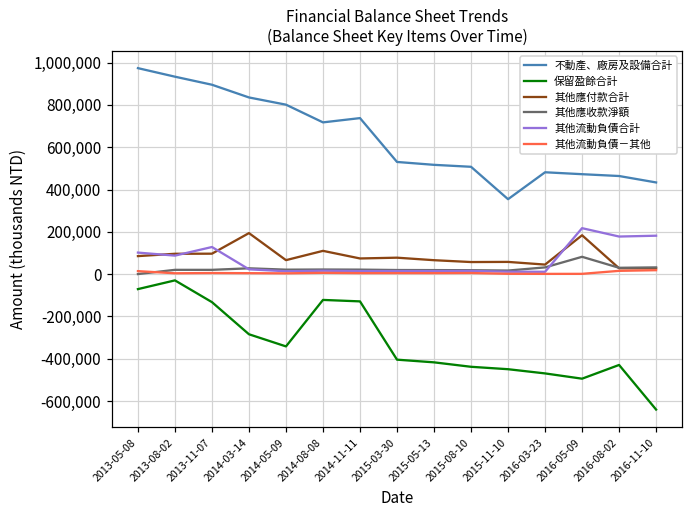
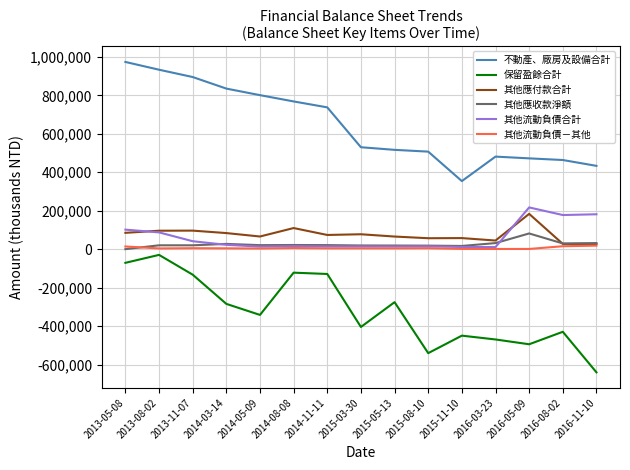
其他流動負債合計, 2013-11-07: 130,000 -> 40,000
其他應付款合計, 2014-03-14: 190,000 -> 80,000
不動產、廠房及設備合計, 2014-08-08: 720,000 -> 770,000
保留盈餘合計, 2015-05-13: -420,000 -> -280,000
保留盈餘合計, 2015-08-10: -440,000 -> -540,000
